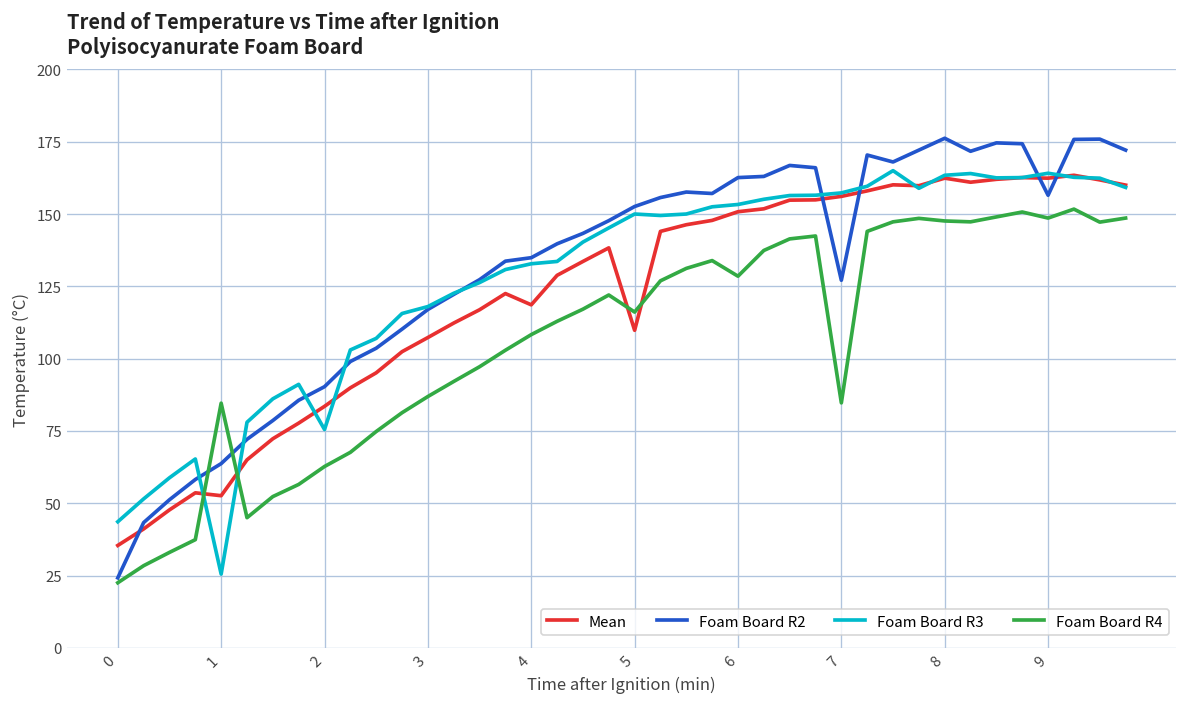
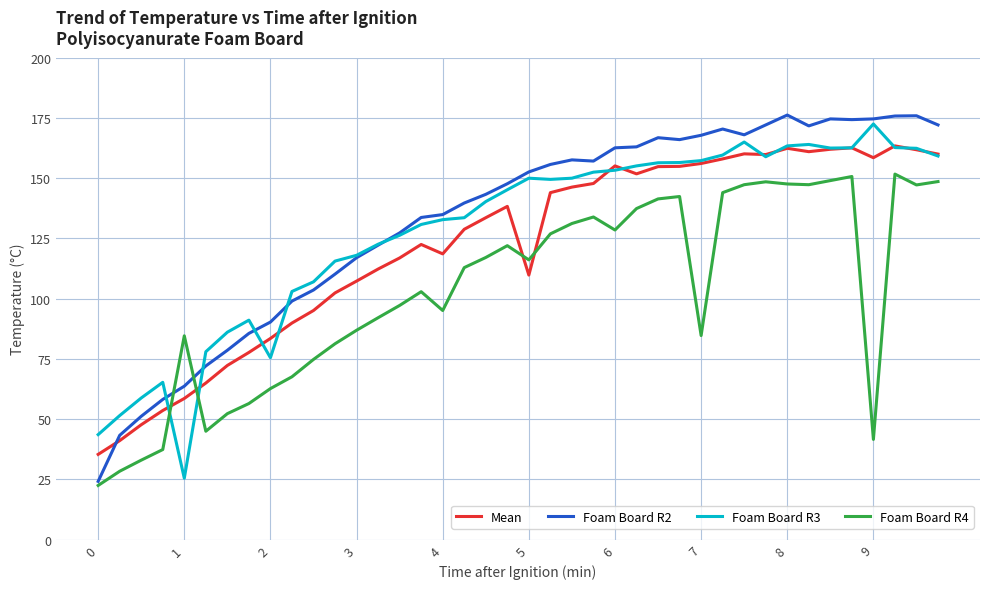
Mean, 1: 53 -> 59
Foam Board R4, 4: 108 -> 95
Mean, 6: 151 -> 155
Foam Board R2, 7: 127 -> 168
Mean, 9: 162 -> 159
Foam Board R2, 9: 157 -> 175
Foam Board R3, 9: 164 -> 173
Foam Board R4, 9: 149 -> 42
